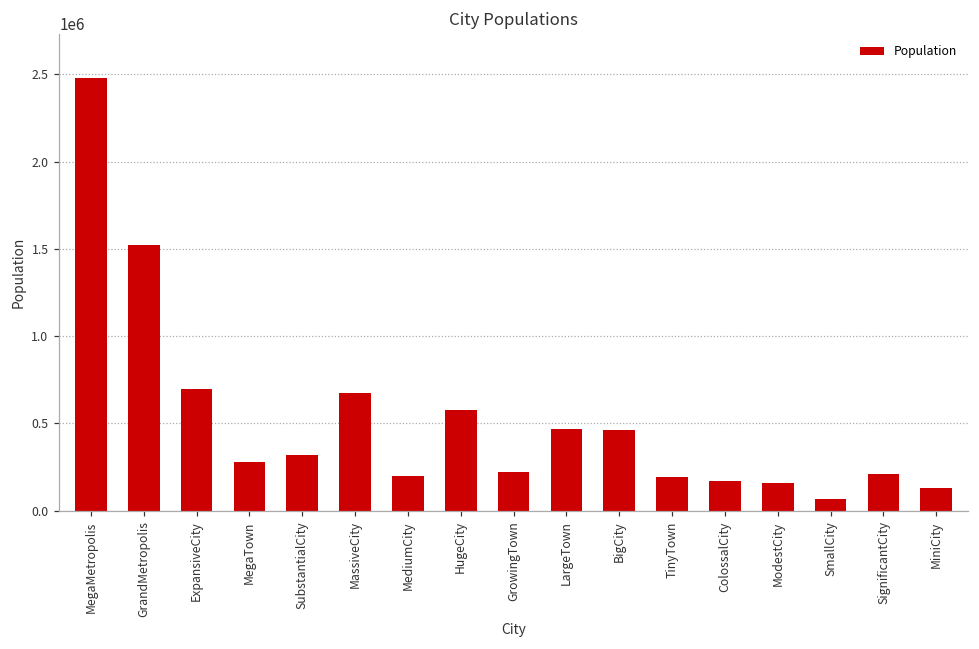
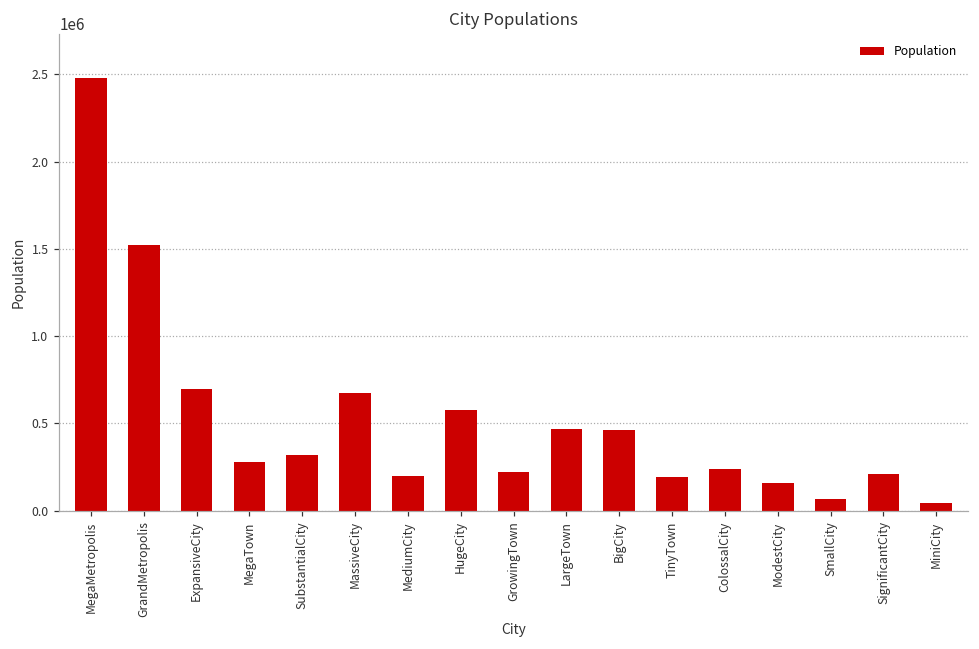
ColossalCity: 170000 -> 240000
MiniCity: 130000 -> 50000
